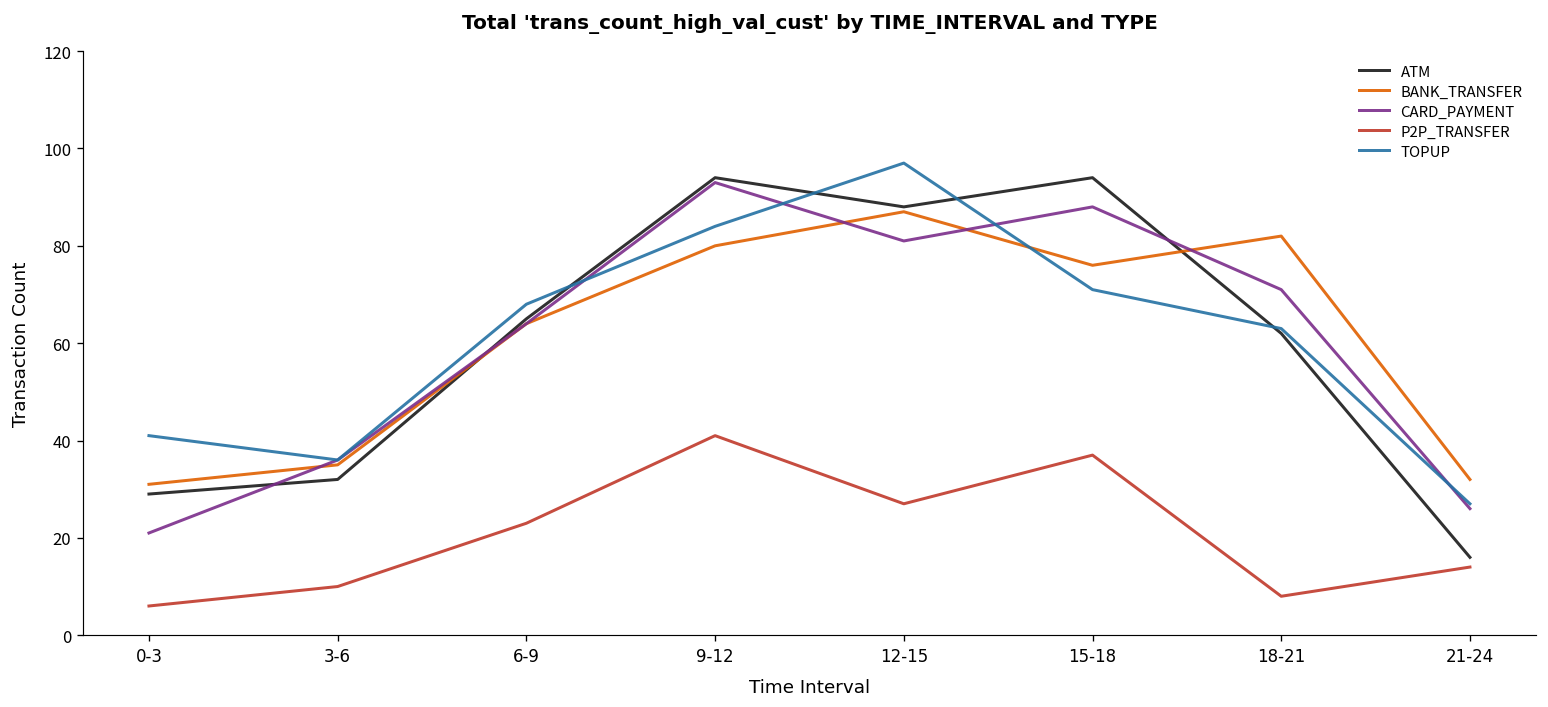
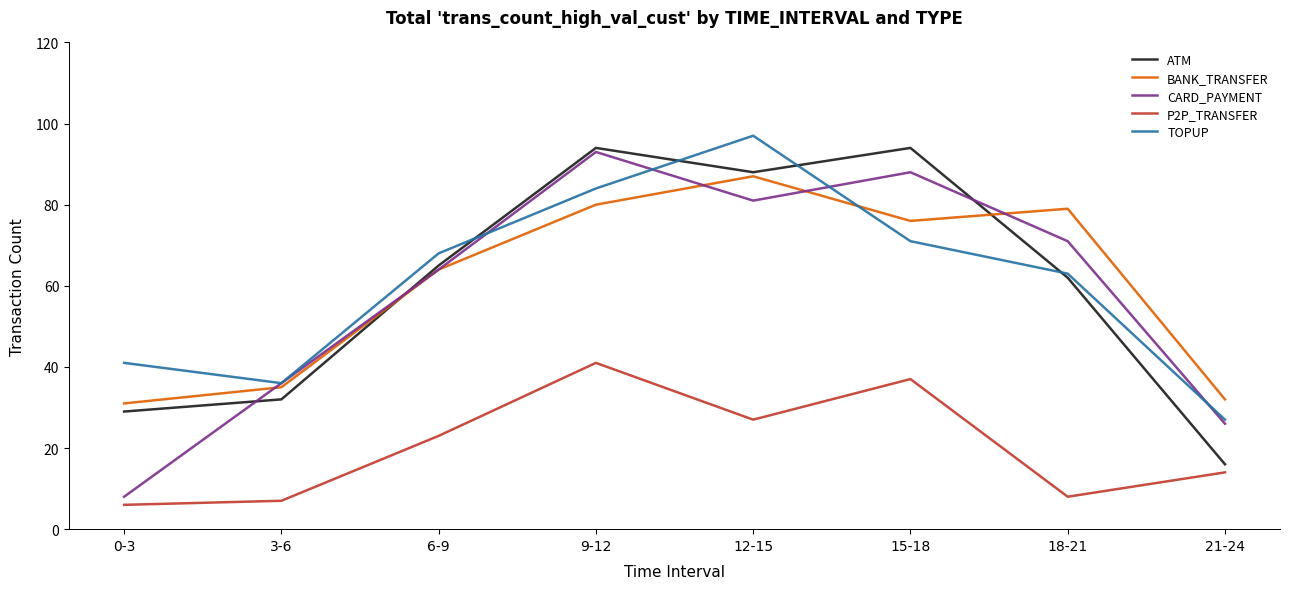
CARD_PAYMENT, 0-3: 21 -> 8
P2P_TRANSFER, 3-6: 10 -> 7
BANK_TRANSFER, 18-21: 82 -> 79
